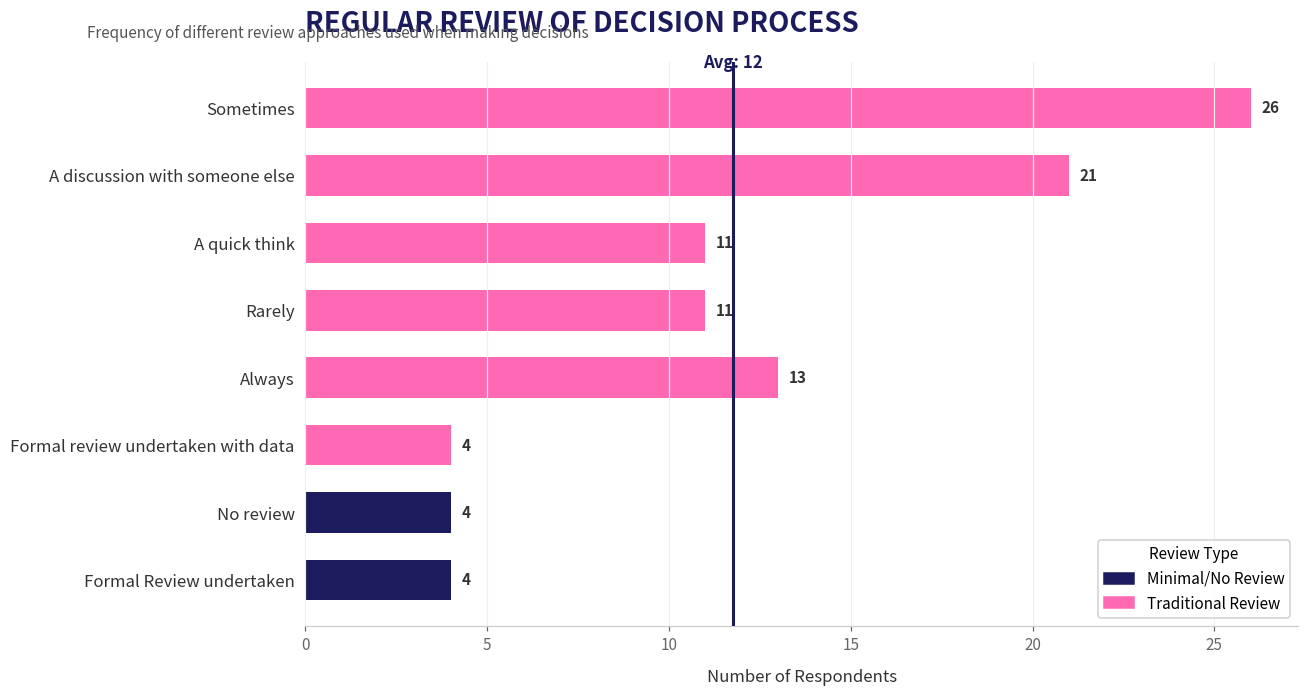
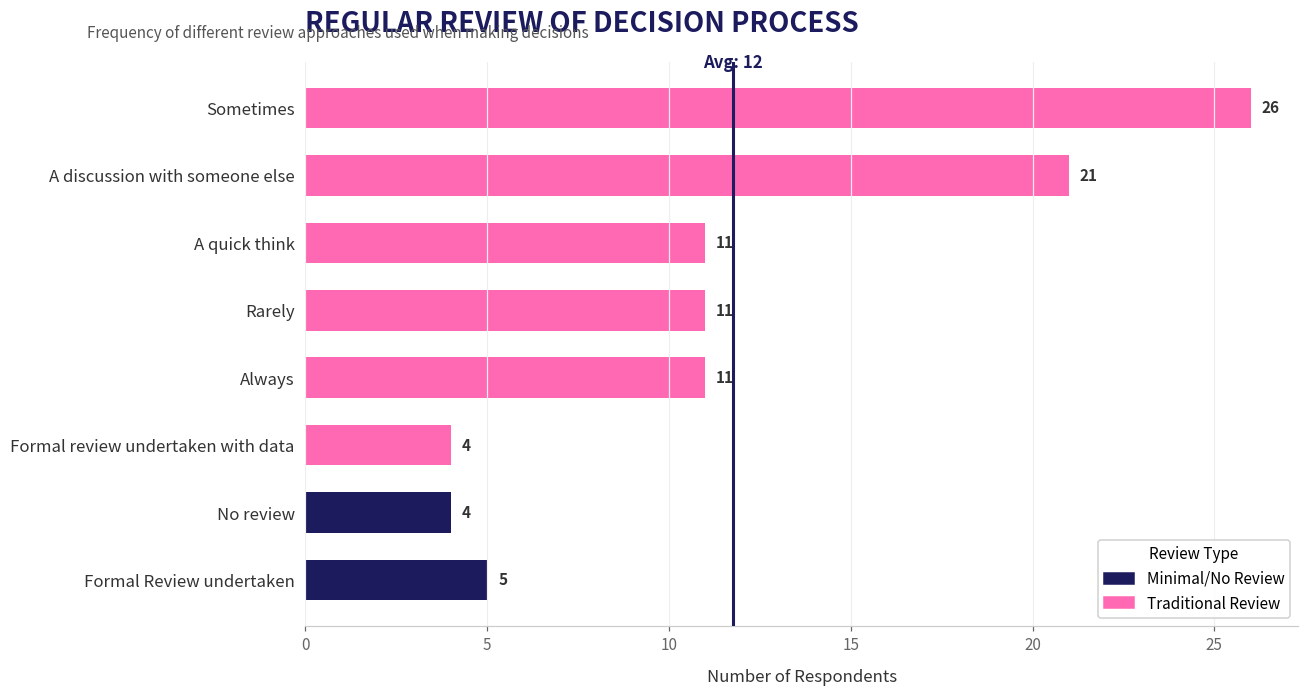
Always: 13 -> 11
Formal Review undertaken: 4 -> 5
